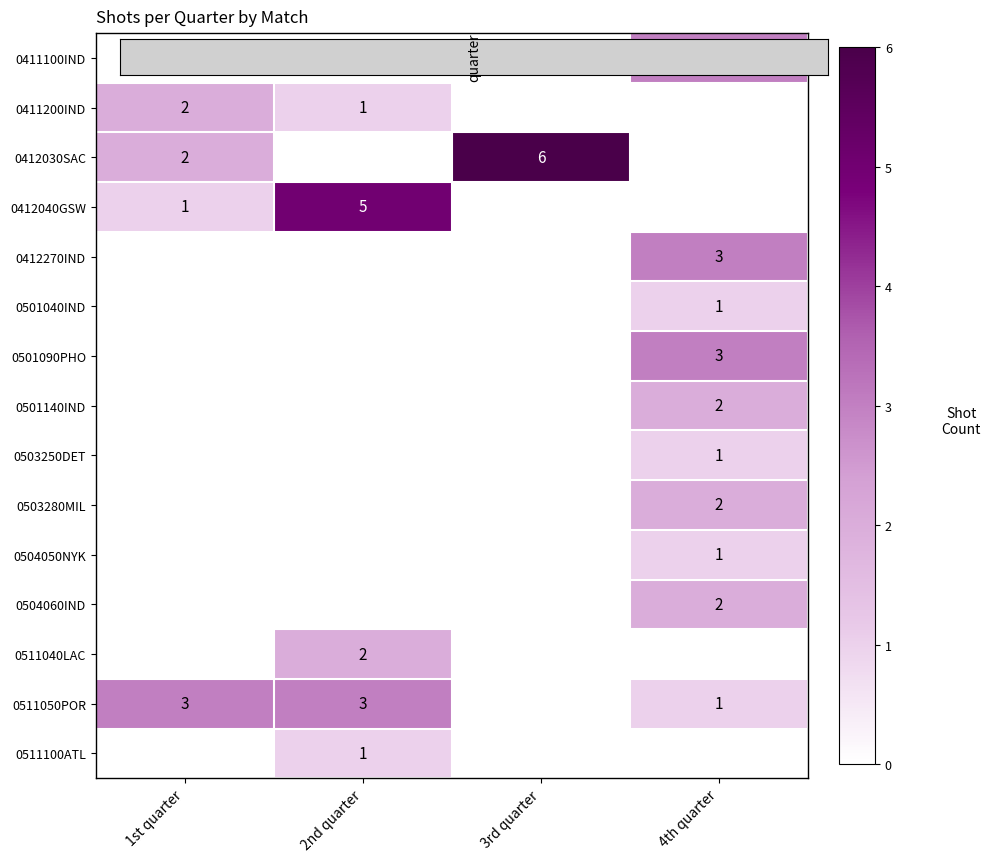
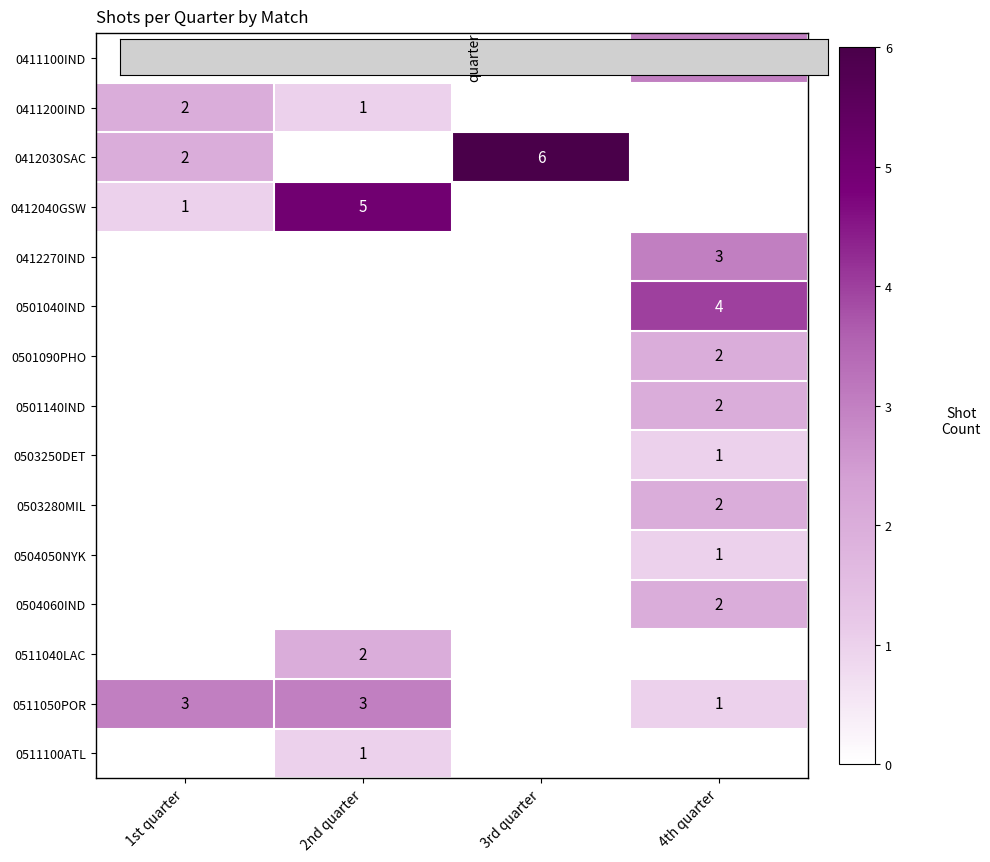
0501040IND, 4th quarter: 1 -> 4
0501090PHO, 4th quarter: 3 -> 2
